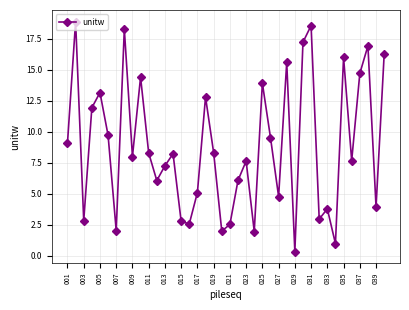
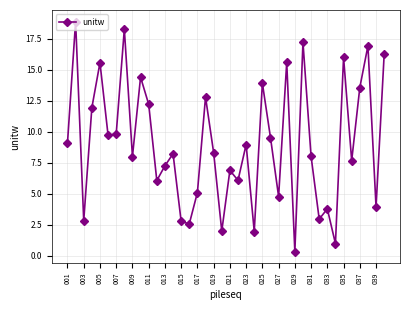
005: 13.2 -> 15.6
007: 2.0 -> 9.8
011: 8.3 -> 12.2
021: 2.5 -> 6.9
023: 7.6 -> 9.0
031: 18.6 -> 8.0
037: 14.7 -> 13.6
